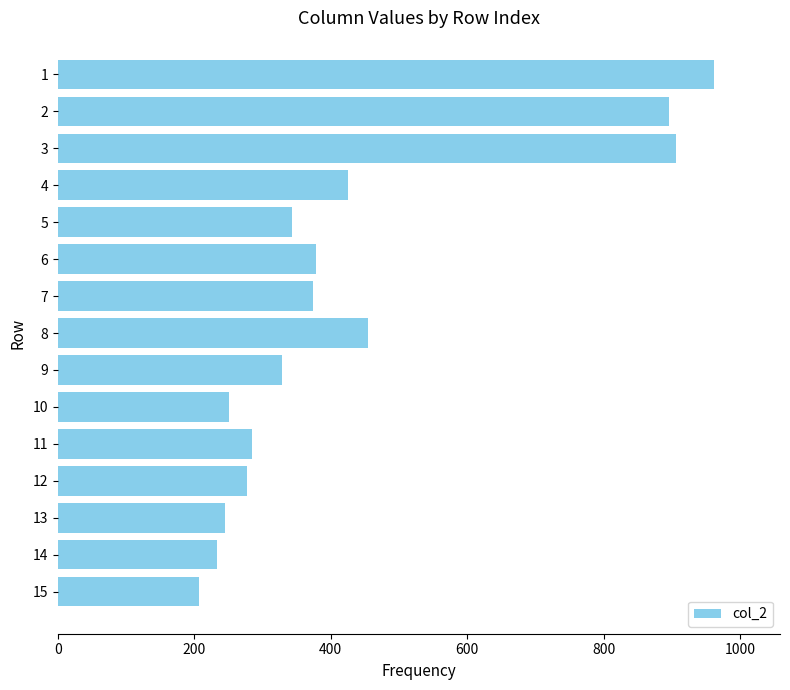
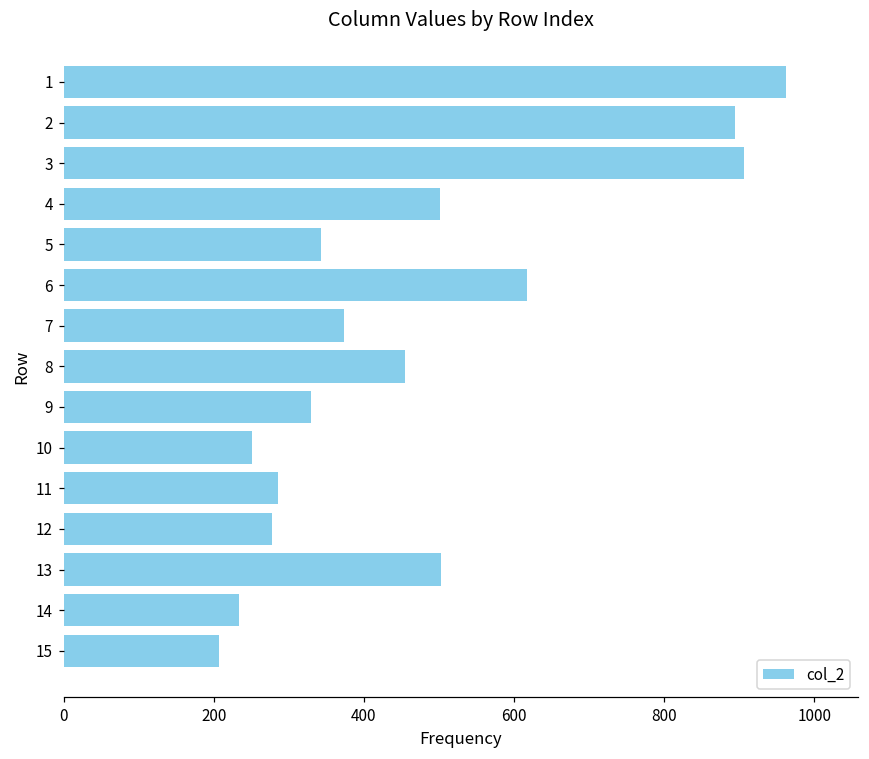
4: 430 -> 500
6: 380 -> 620
13: 250 -> 500
